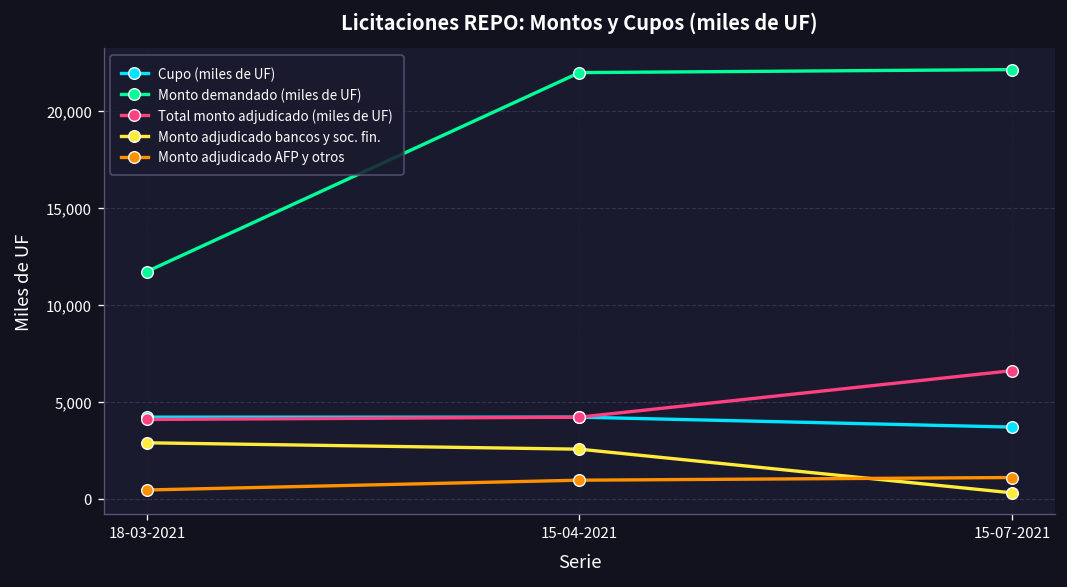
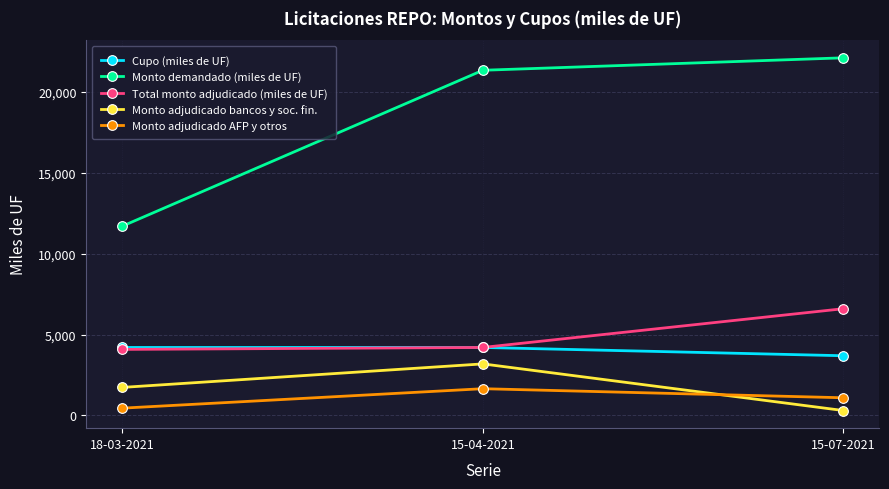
Monto adjudicado bancos y soc. fin., 18-03-2021: 2,900 -> 1,700
Monto demandado (miles de UF), 15-04-2021: 22,000 -> 21,300
Monto adjudicado bancos y soc. fin., 15-04-2021: 2,600 -> 3,200
Monto adjudicado AFP y otros, 15-04-2021: 1,000 -> 1,700
